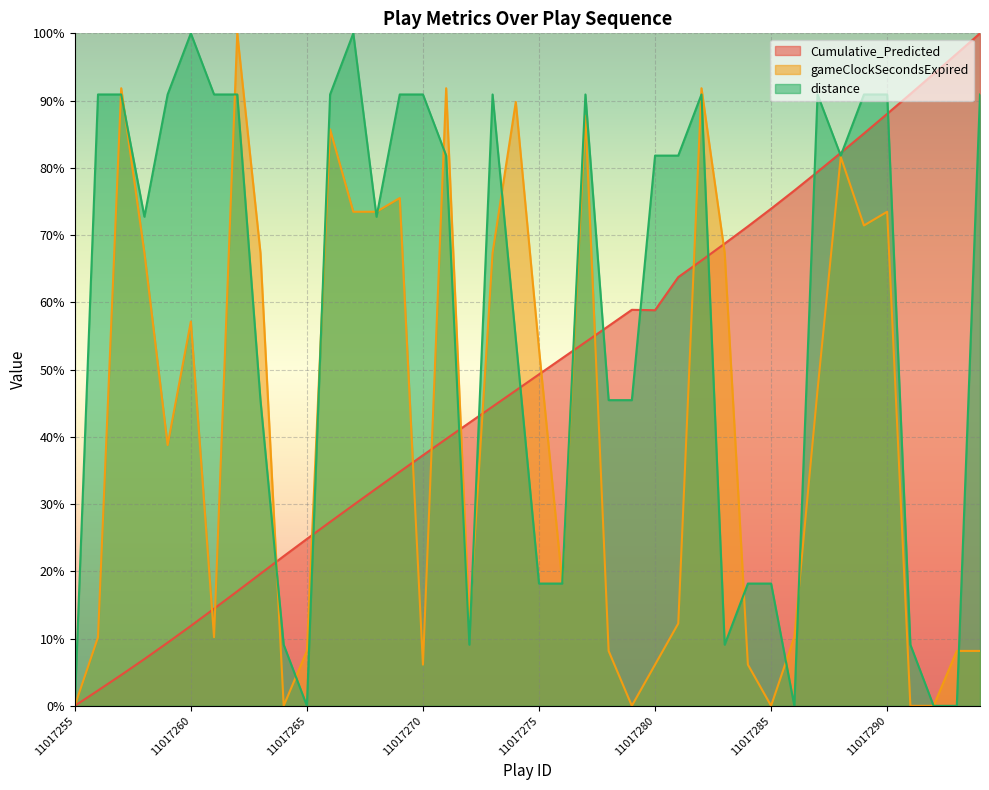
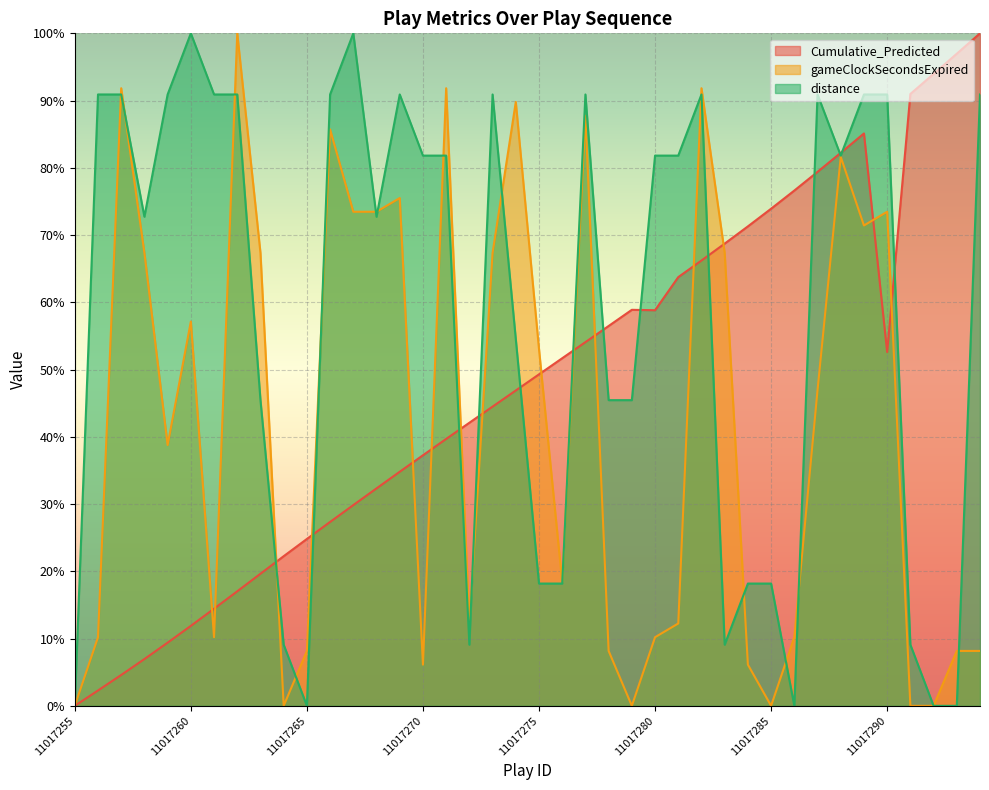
distance, 11017270: 91% -> 82%
gameClockSecondsExpired, 11017280: 6% -> 10%
Cumulative_Predicted, 11017290: 88% -> 53%
